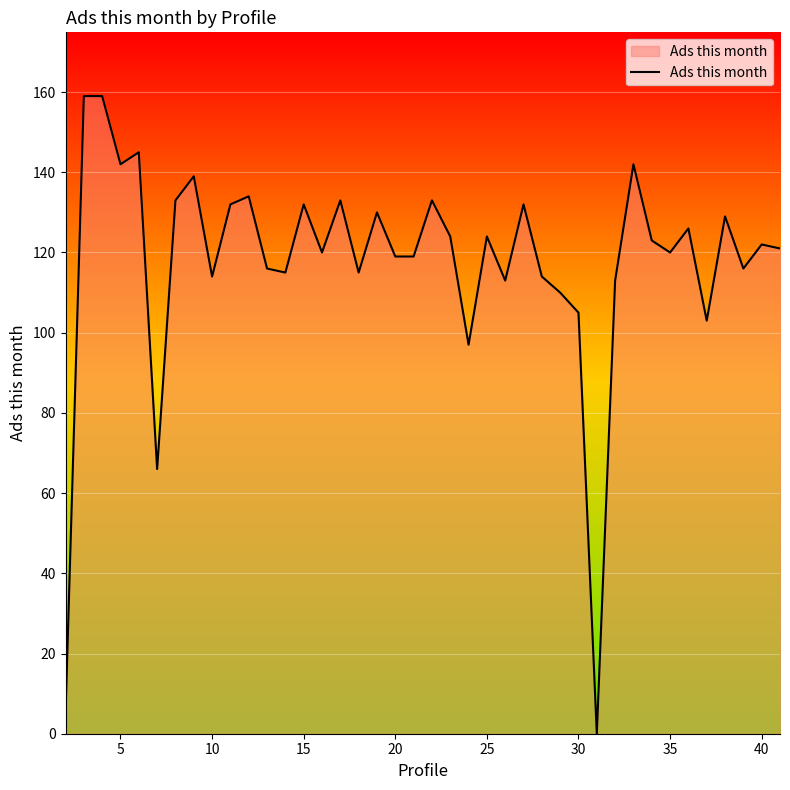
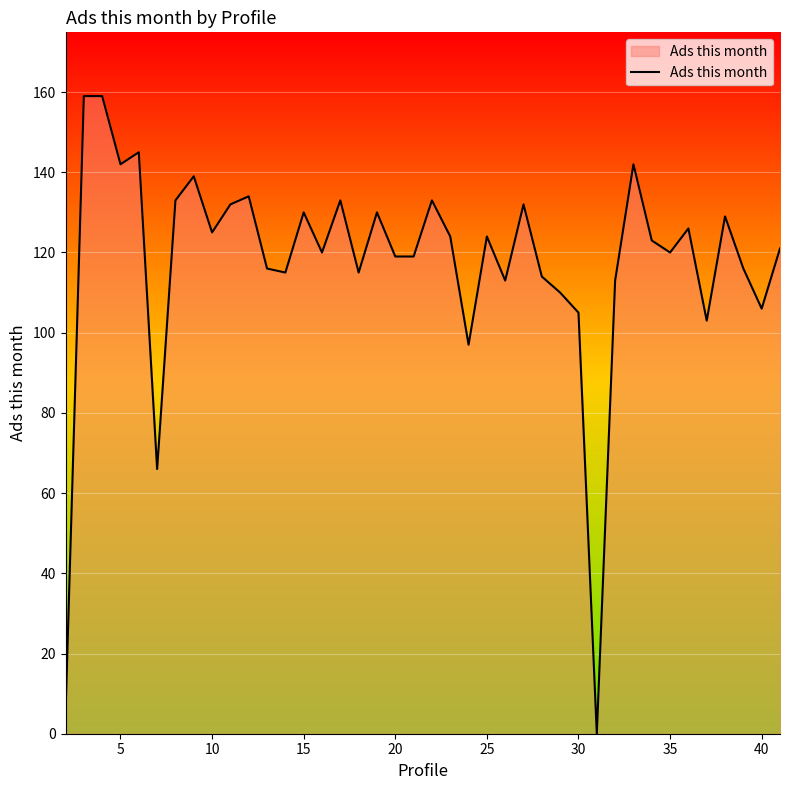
10: 114 -> 125
15: 132 -> 130
40: 122 -> 106
